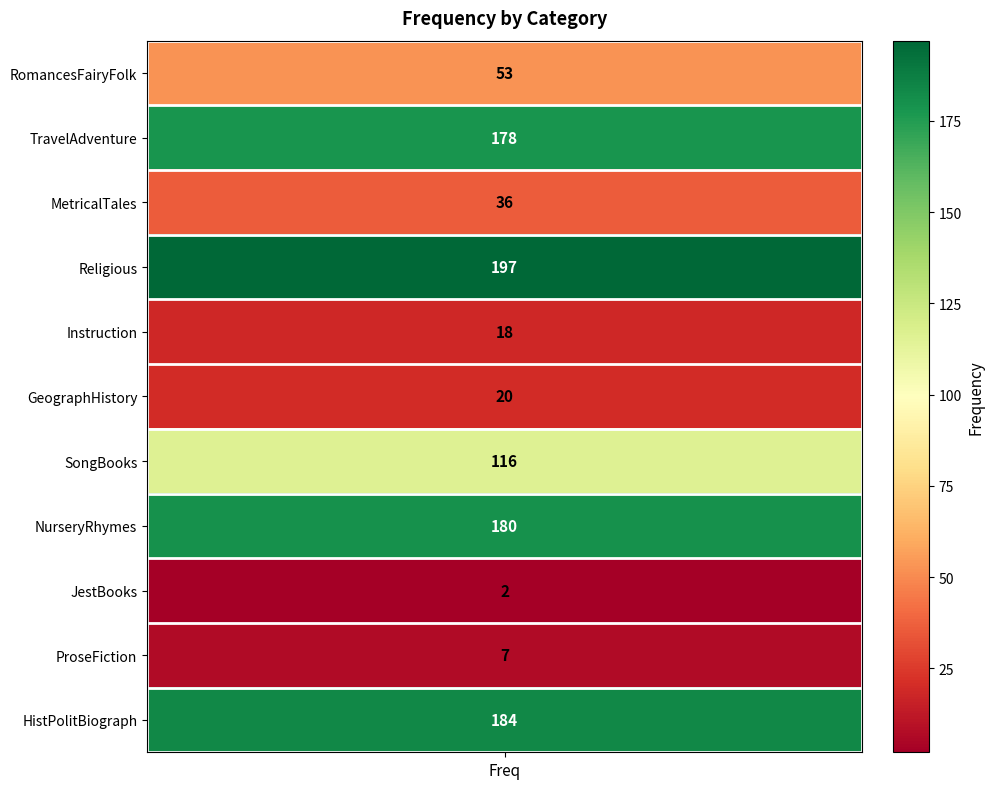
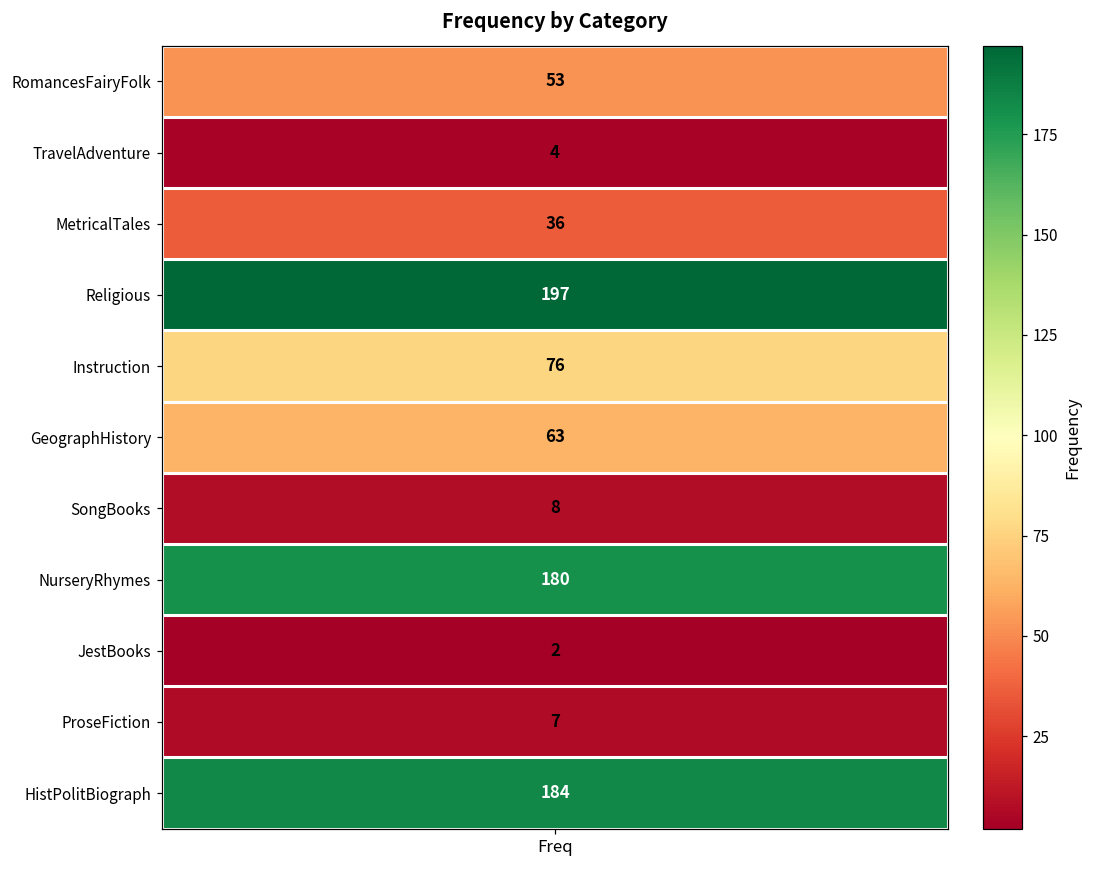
TravelAdventure, Freq: 178 -> 4
Instruction, Freq: 18 -> 76
GeographHistory, Freq: 20 -> 63
SongBooks, Freq: 116 -> 8
